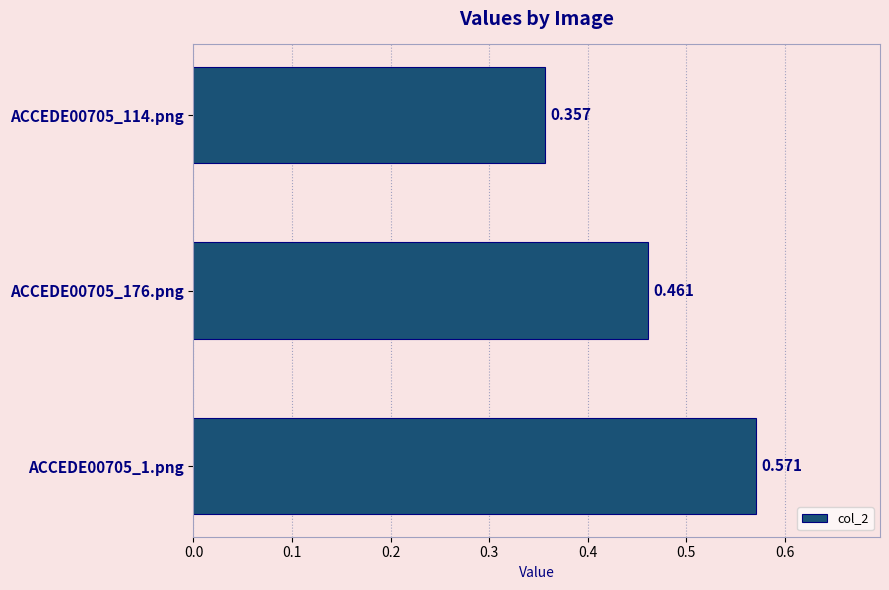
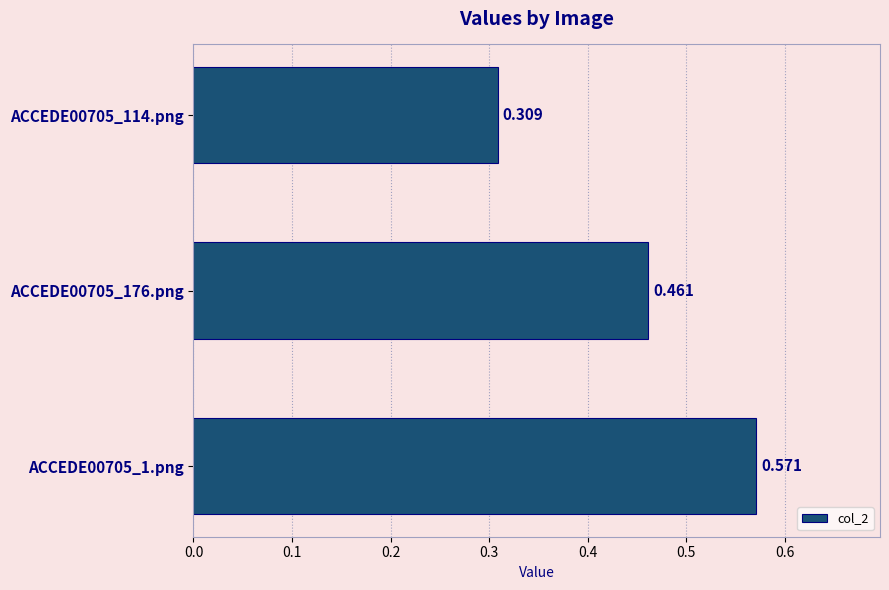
ACCEDE00705_114.png: 0.357 -> 0.309
